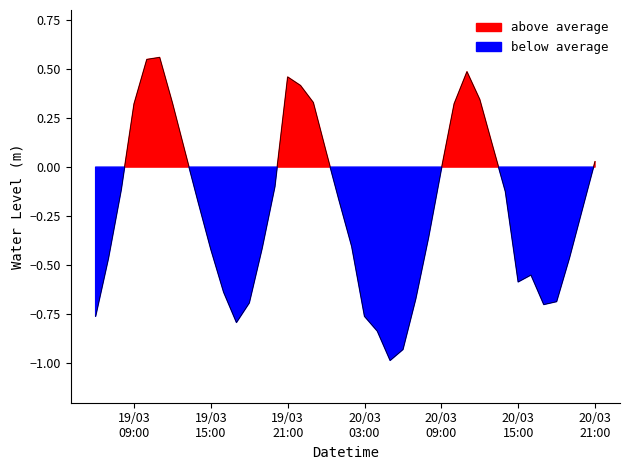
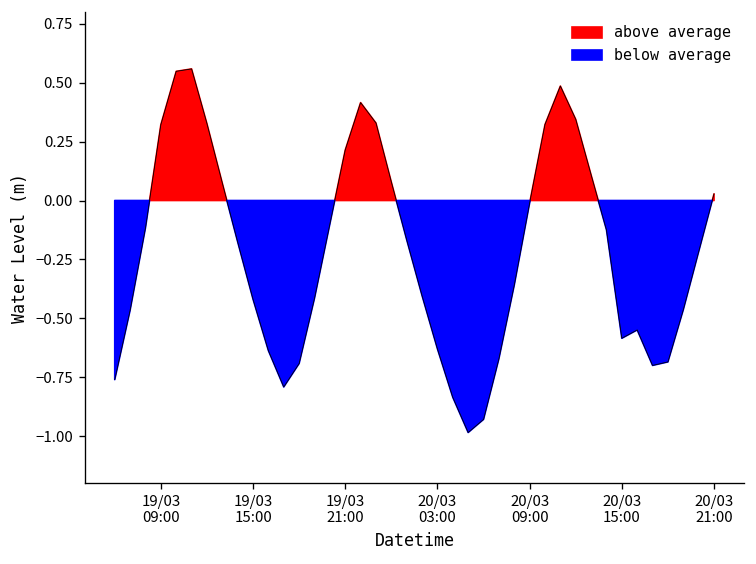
19/03 21:00: 0.46 -> 0.21
20/03 03:00: -0.76 -> -0.63
